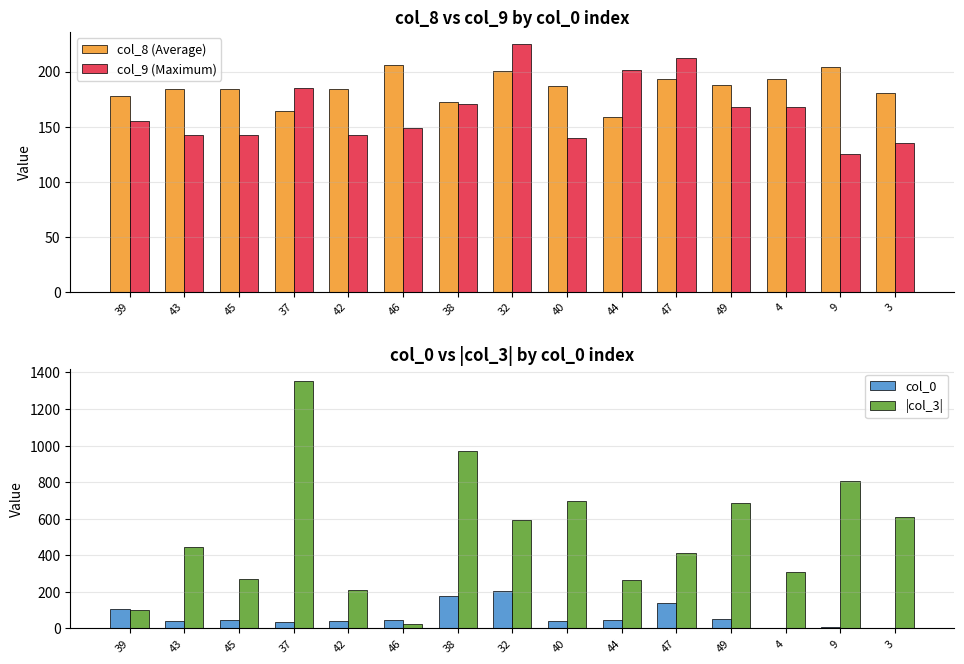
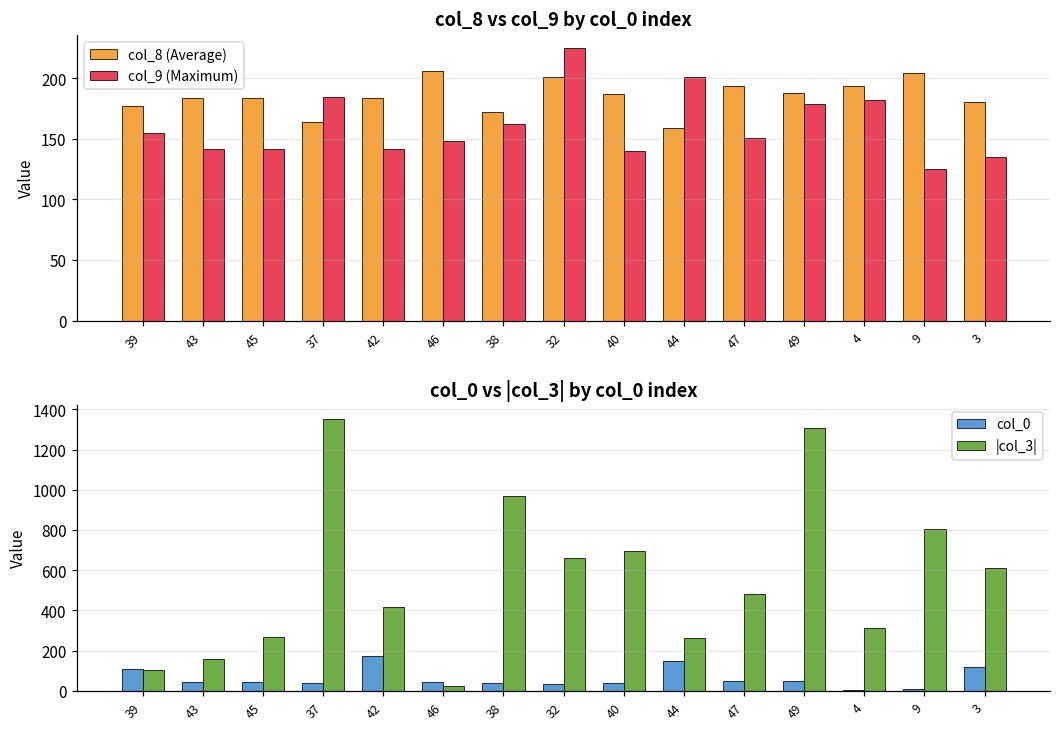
col_8 vs col_9 by col_0 index, col_9 (Maximum), 38: 170 -> 162
col_8 vs col_9 by col_0 index, col_9 (Maximum), 47: 213 -> 150
col_8 vs col_9 by col_0 index, col_9 (Maximum), 49: 168 -> 179
col_8 vs col_9 by col_0 index, col_9 (Maximum), 4: 168 -> 182
col_0 vs |col_3| by col_0 index, |col_3|, 43: 440 -> 160
col_0 vs |col_3| by col_0 index, col_0, 42: 40 -> 170
col_0 vs |col_3| by col_0 index, |col_3|, 42: 210 -> 420
col_0 vs |col_3| by col_0 index, col_0, 38: 180 -> 40
col_0 vs |col_3| by col_0 index, col_0, 32: 210 -> 30
col_0 vs |col_3| by col_0 index, |col_3|, 32: 590 -> 660
col_0 vs |col_3| by col_0 index, col_0, 44: 40 -> 150
col_0 vs |col_3| by col_0 index, col_0, 47: 140 -> 50
col_0 vs |col_3| by col_0 index, |col_3|, 47: 410 -> 480
col_0 vs |col_3| by col_0 index, |col_3|, 49: 690 -> 1310
col_0 vs |col_3| by col_0 index, col_0, 3: 0 -> 120
